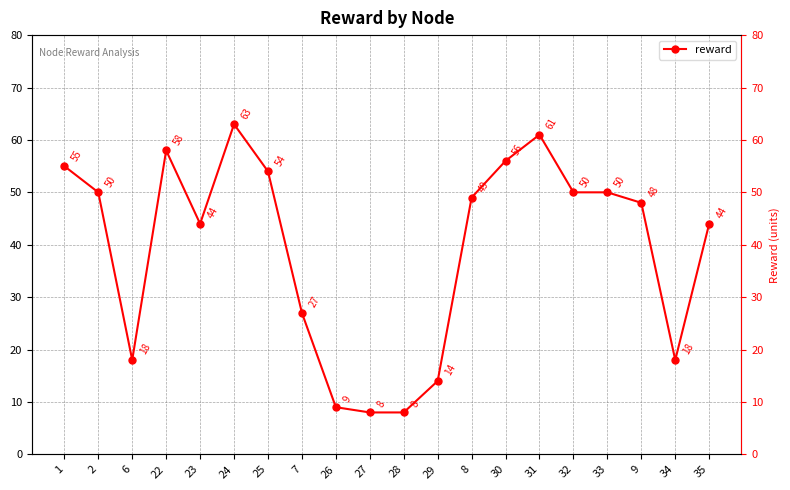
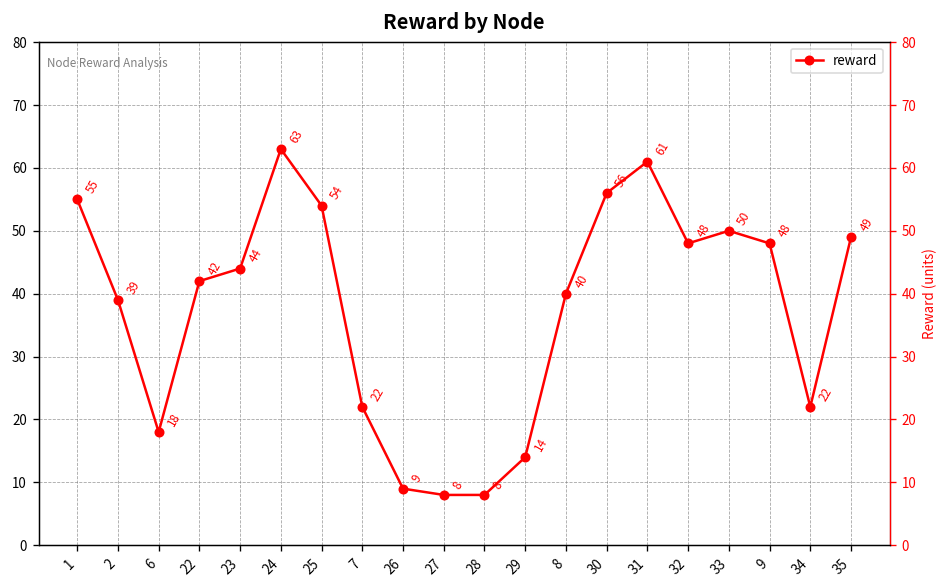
2: 50 -> 39
22: 58 -> 42
7: 27 -> 22
8: 49 -> 40
32: 50 -> 48
34: 18 -> 22
35: 44 -> 49
